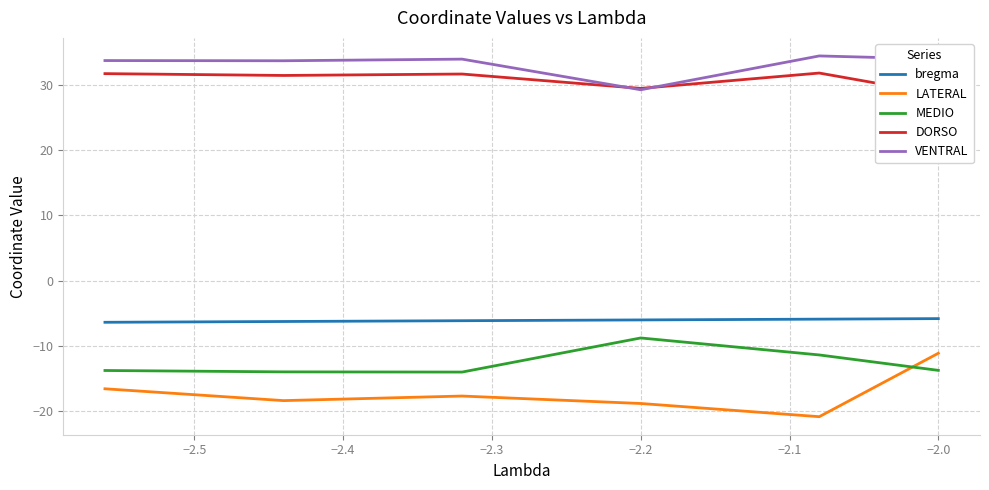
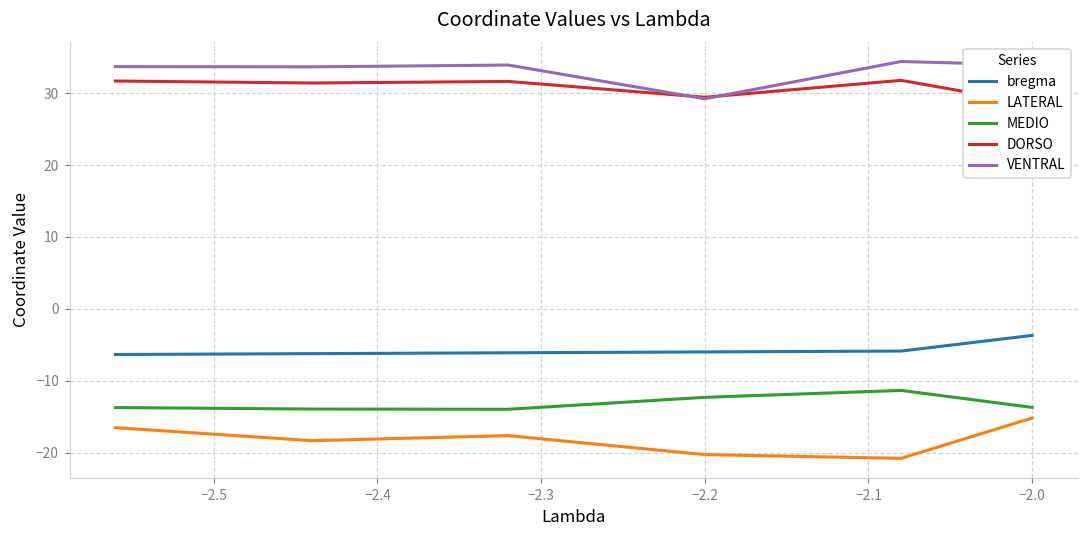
LATERAL, −2.2: -19 -> -20
MEDIO, −2.2: -9 -> -12
bregma, −2.0: -6 -> -4
LATERAL, −2.0: -11 -> -15
